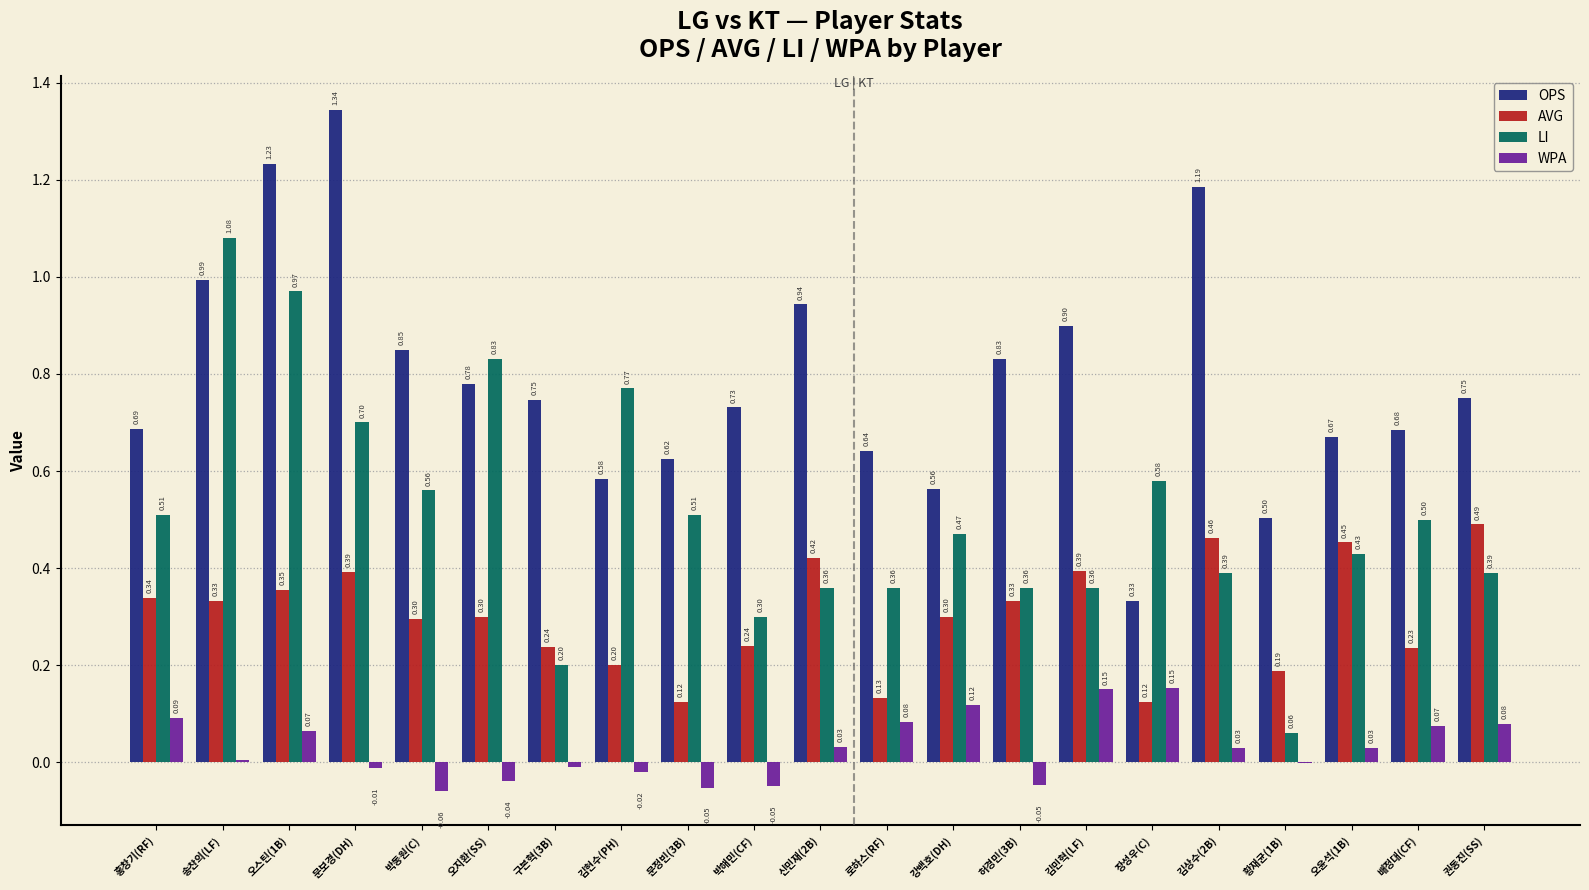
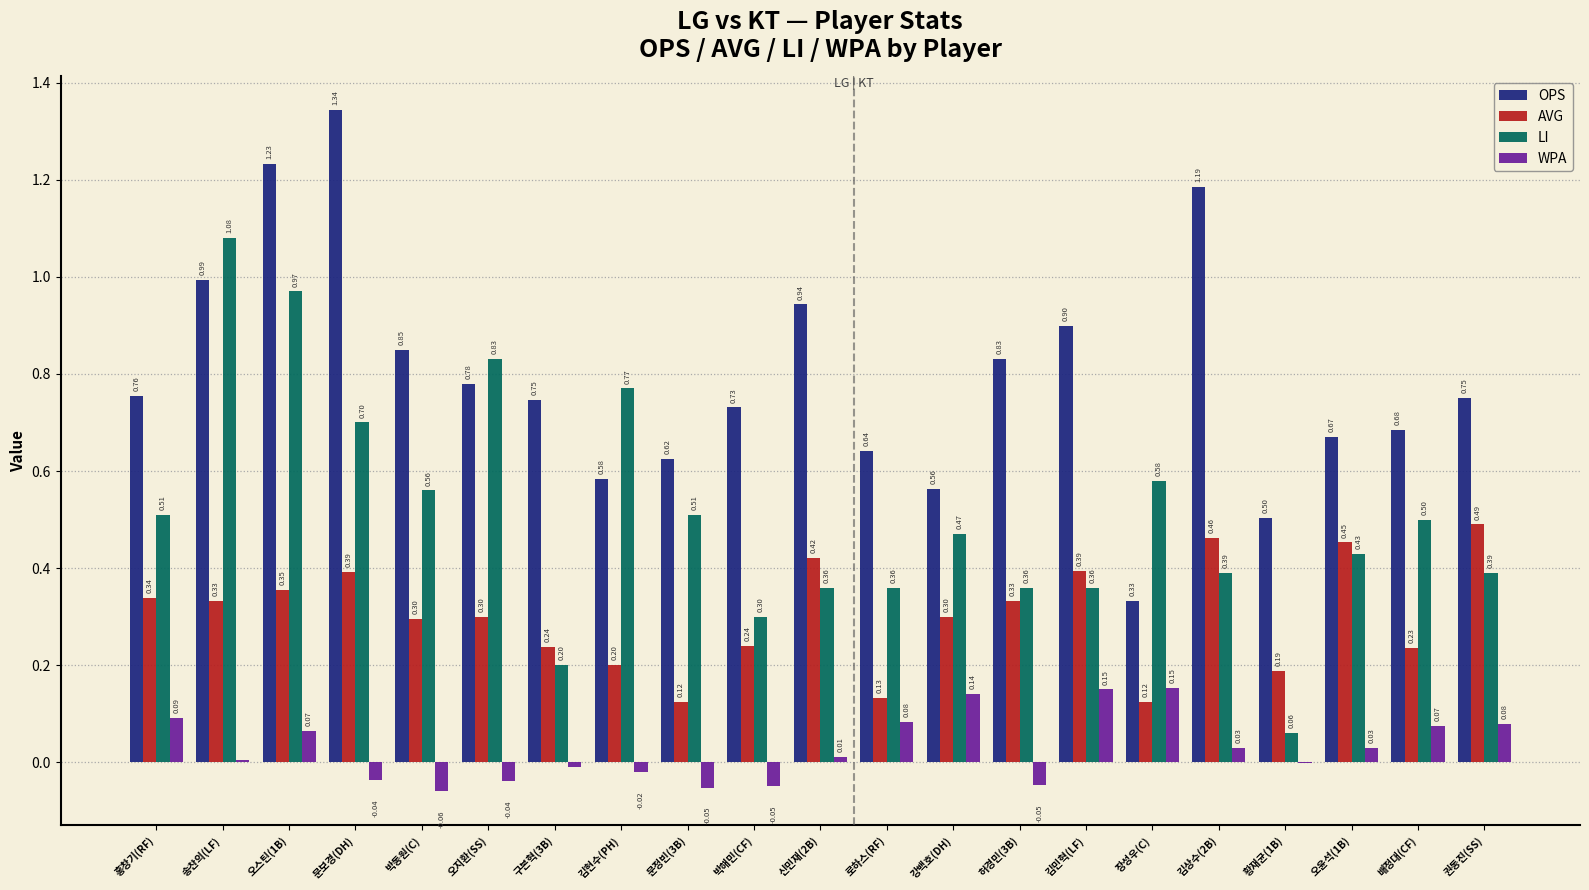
OPS, 홍창기(RF): 0.69 -> 0.76
WPA, 문보경(DH): -0.01 -> -0.04
WPA, 신민재(2B): 0.03 -> 0.01
WPA, 강백호(DH): 0.12 -> 0.14
